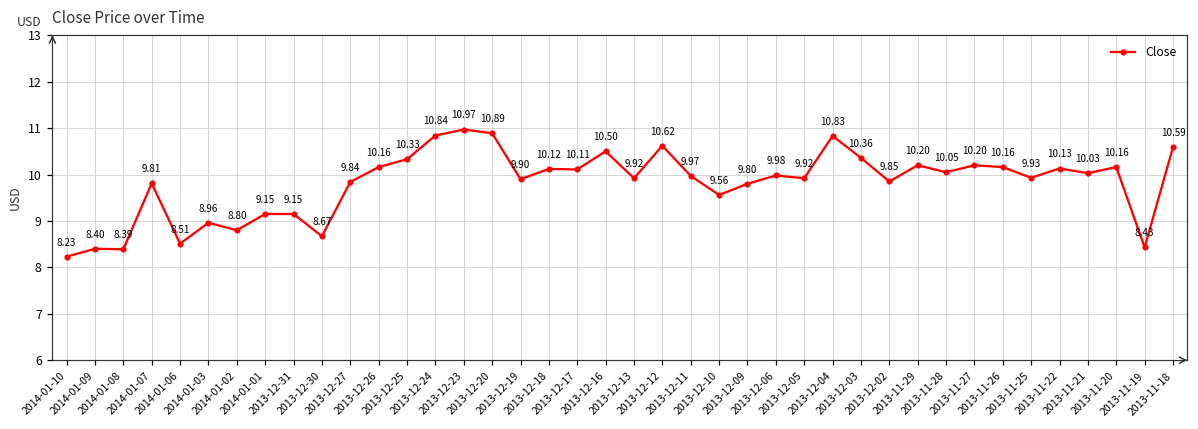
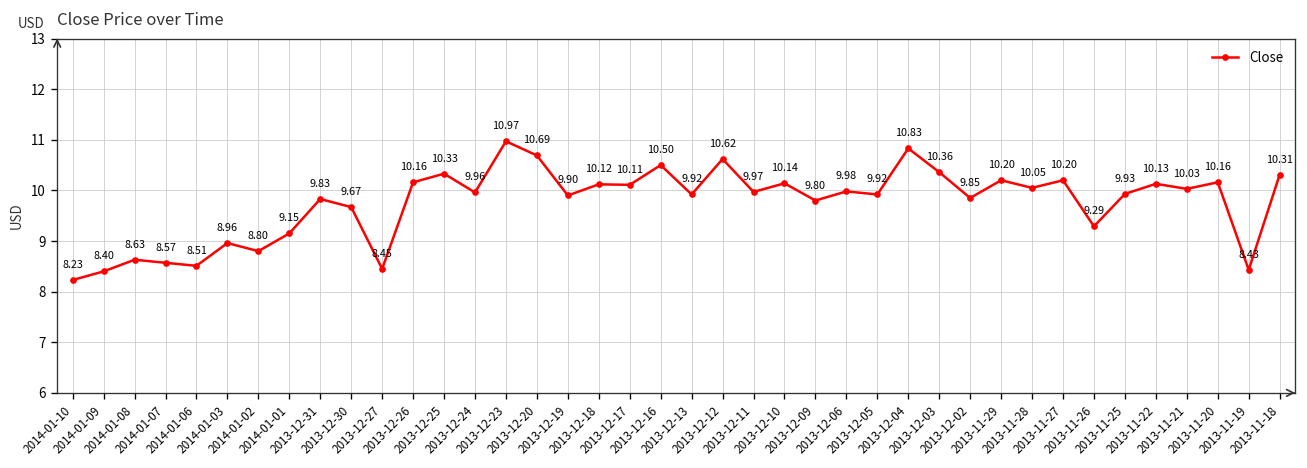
2014-01-08: 8.39 -> 8.63
2014-01-07: 9.81 -> 8.57
2013-12-31: 9.15 -> 9.83
2013-12-30: 8.67 -> 9.67
2013-12-27: 9.84 -> 8.45
2013-12-24: 10.84 -> 9.96
2013-12-20: 10.89 -> 10.69
2013-12-10: 9.56 -> 10.14
2013-11-26: 10.16 -> 9.29
2013-11-18: 10.59 -> 10.31
